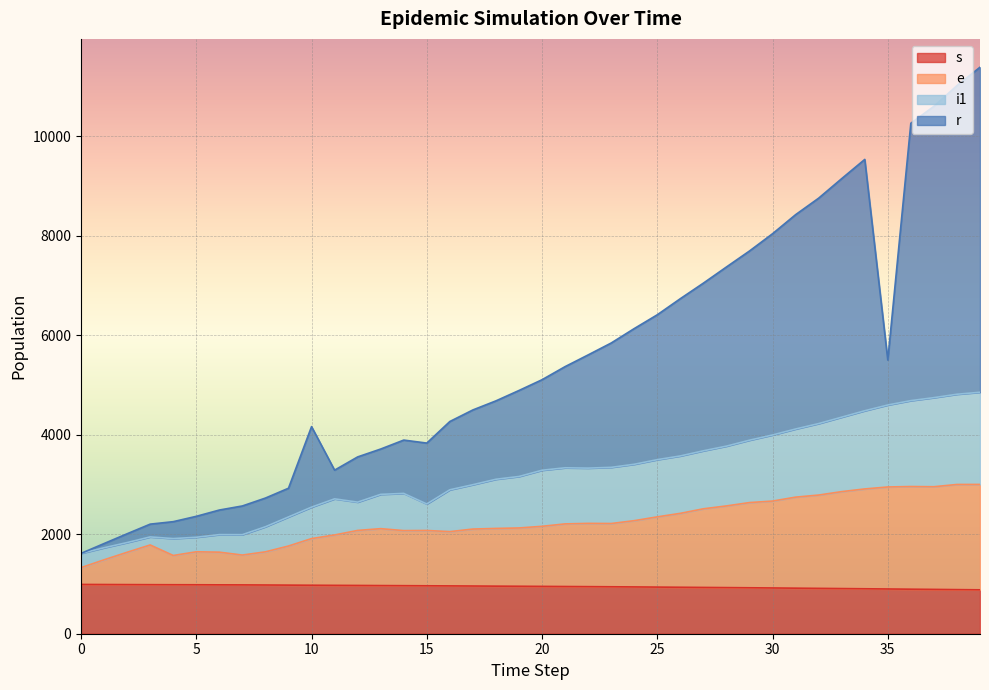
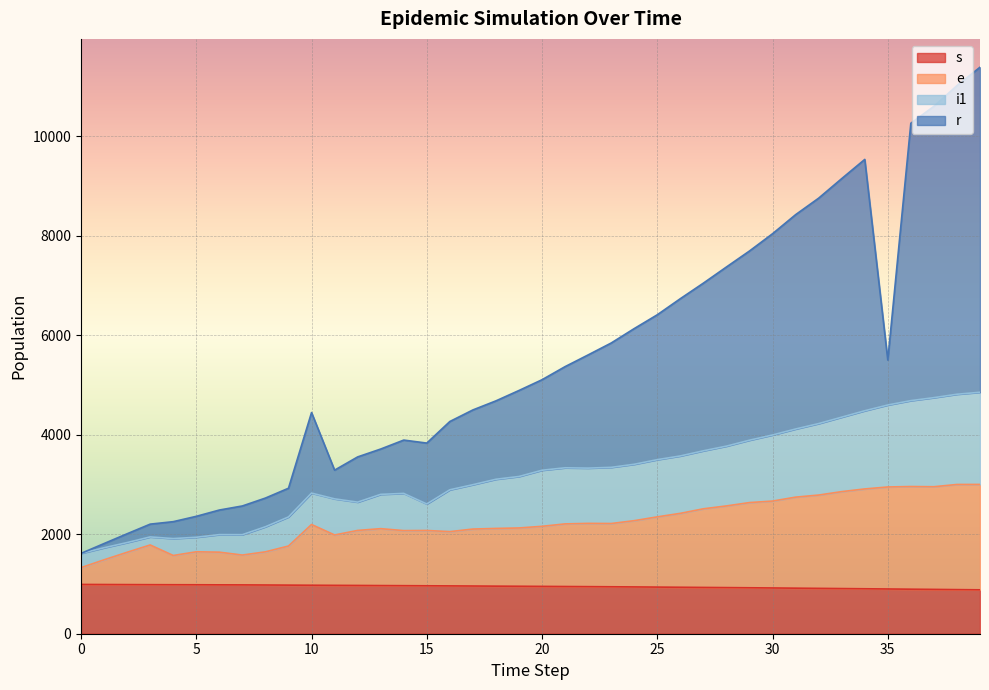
e, 10: 900 -> 1200
